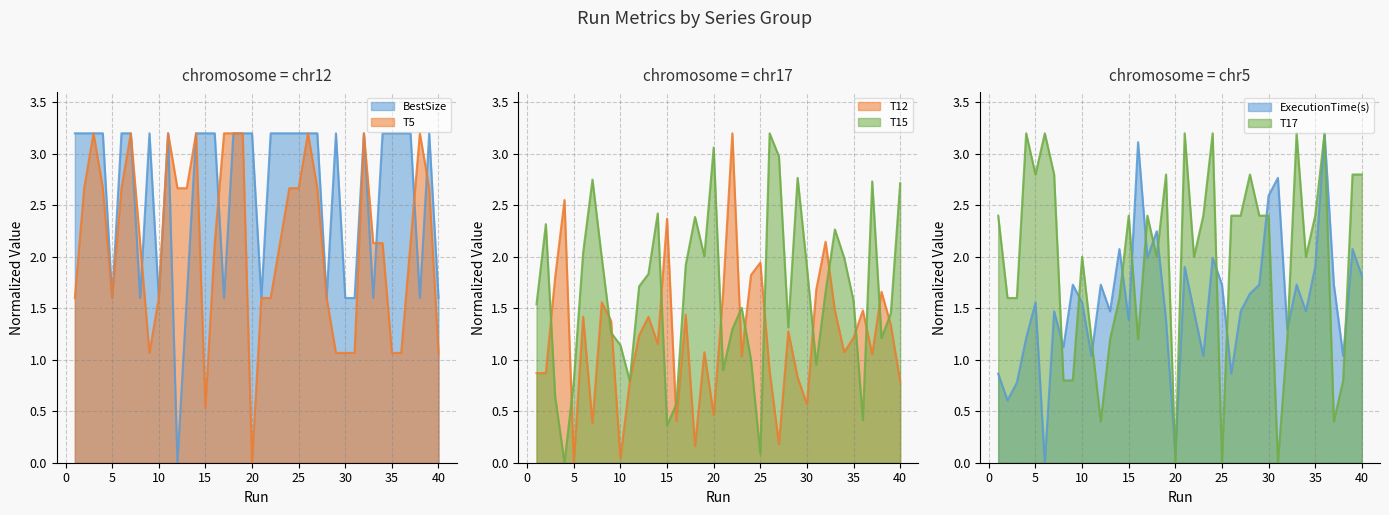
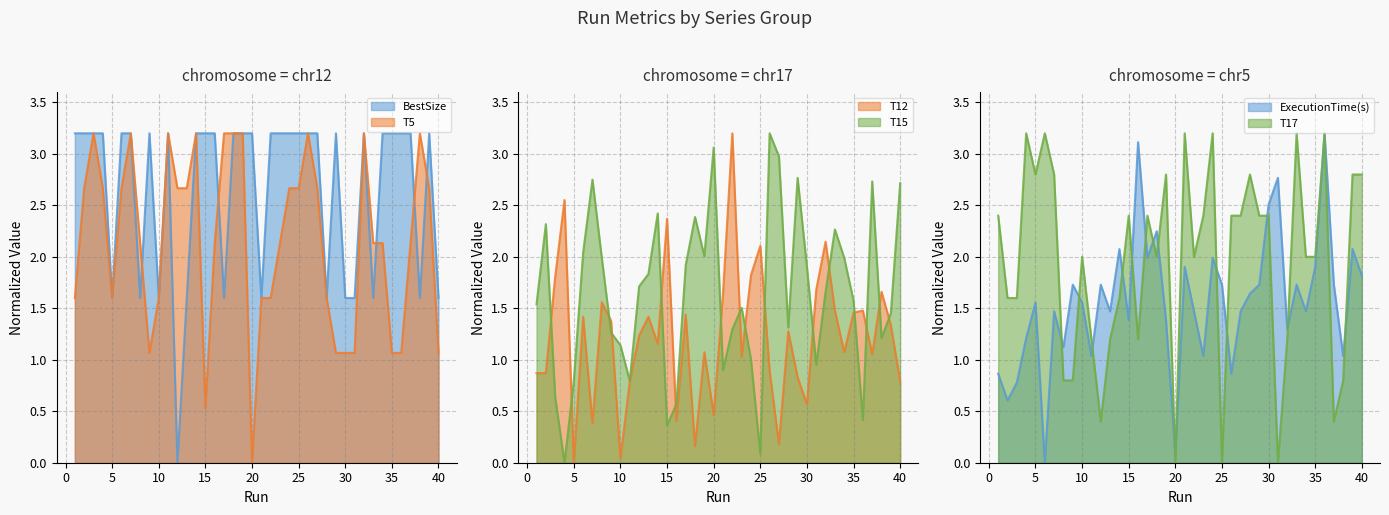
chromosome = chr17, T12, 25: 1.94 -> 2.11
chromosome = chr17, T12, 35: 1.22 -> 1.46
chromosome = chr5, ExecutionTime(s), 30: 2.59 -> 2.51
chromosome = chr5, T17, 35: 2.40 -> 2.00
